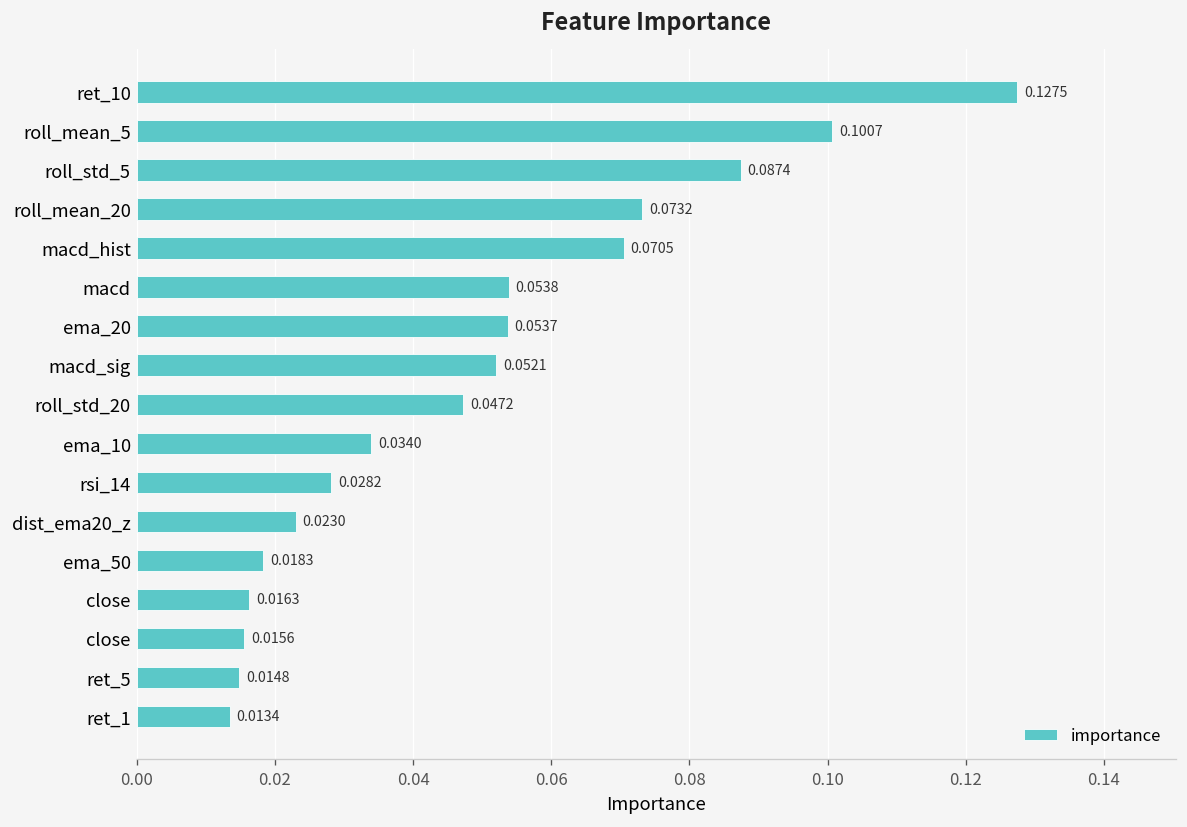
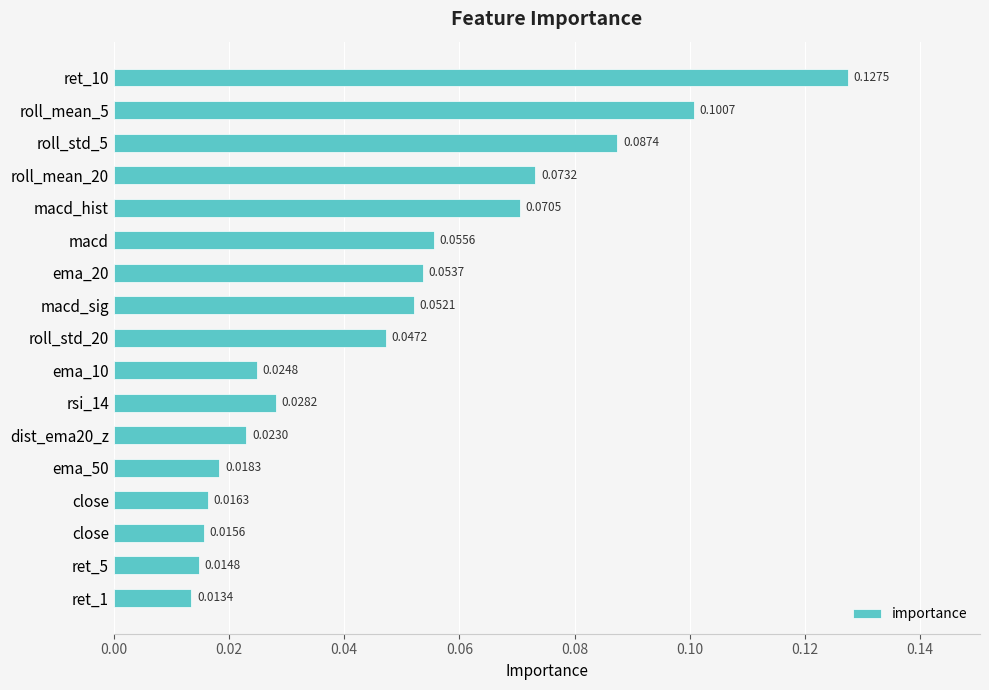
macd: 0.0538 -> 0.0556
ema_10: 0.0340 -> 0.0248
